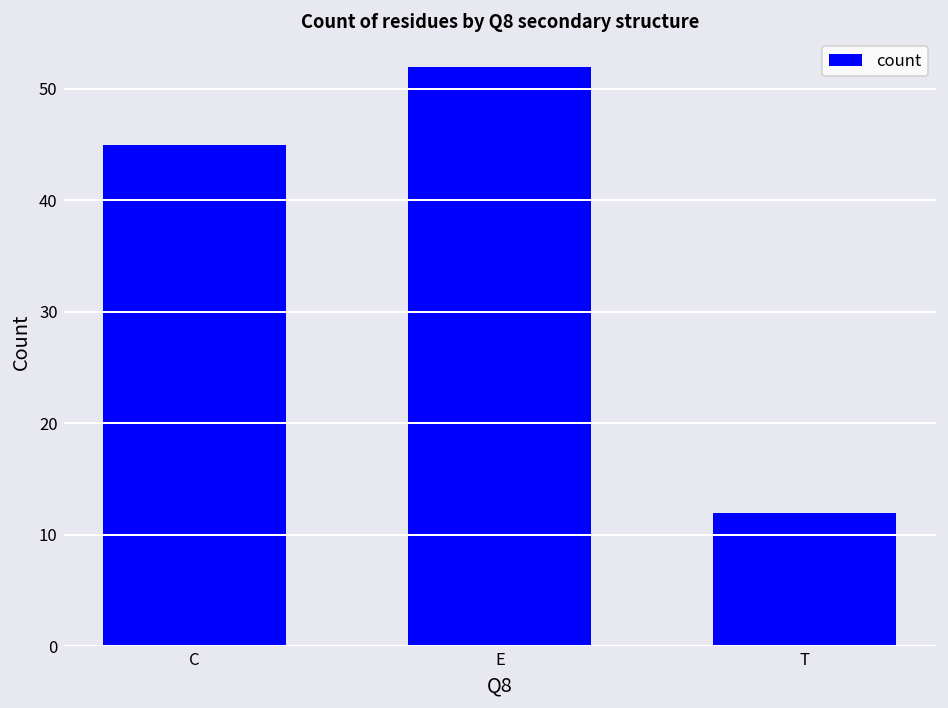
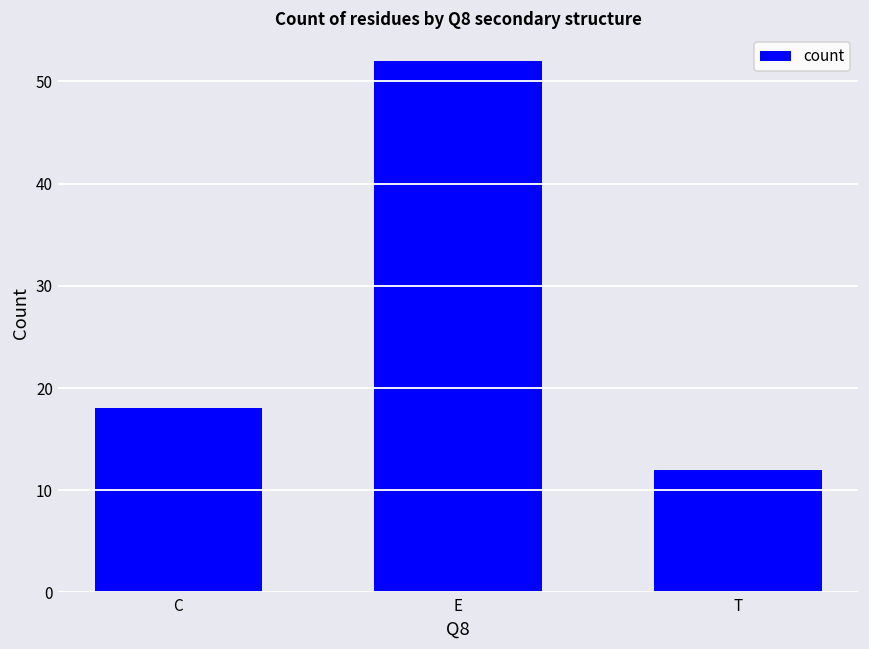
C: 45 -> 18
